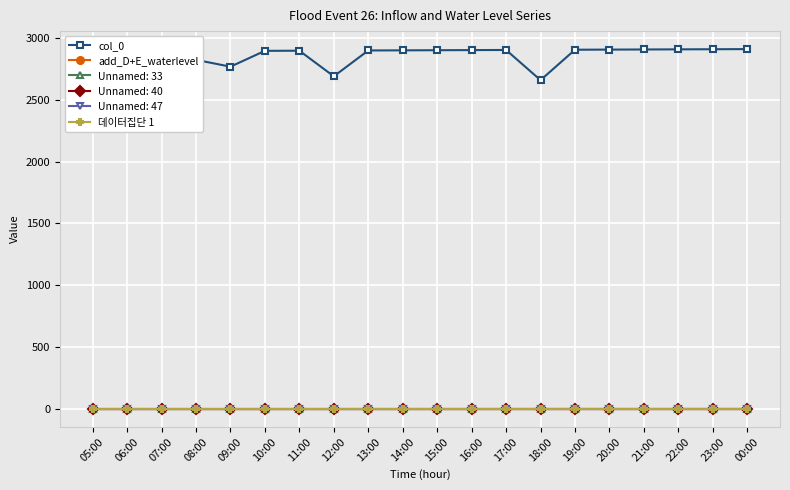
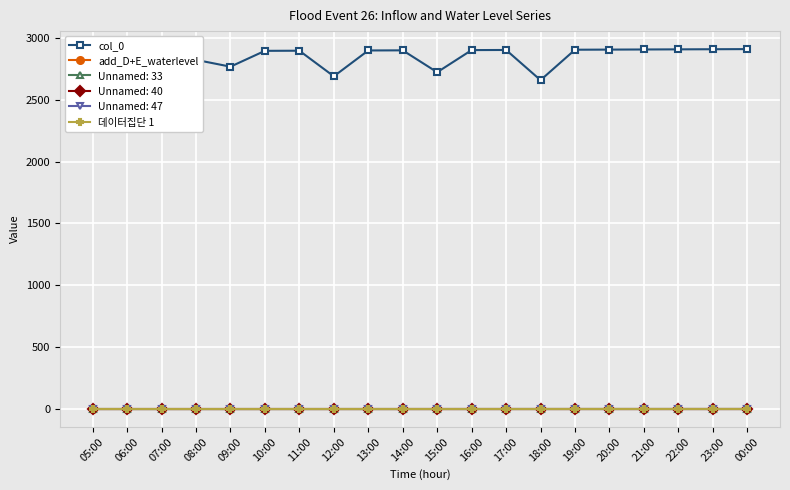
col_0, 15:00: 2900 -> 2720
